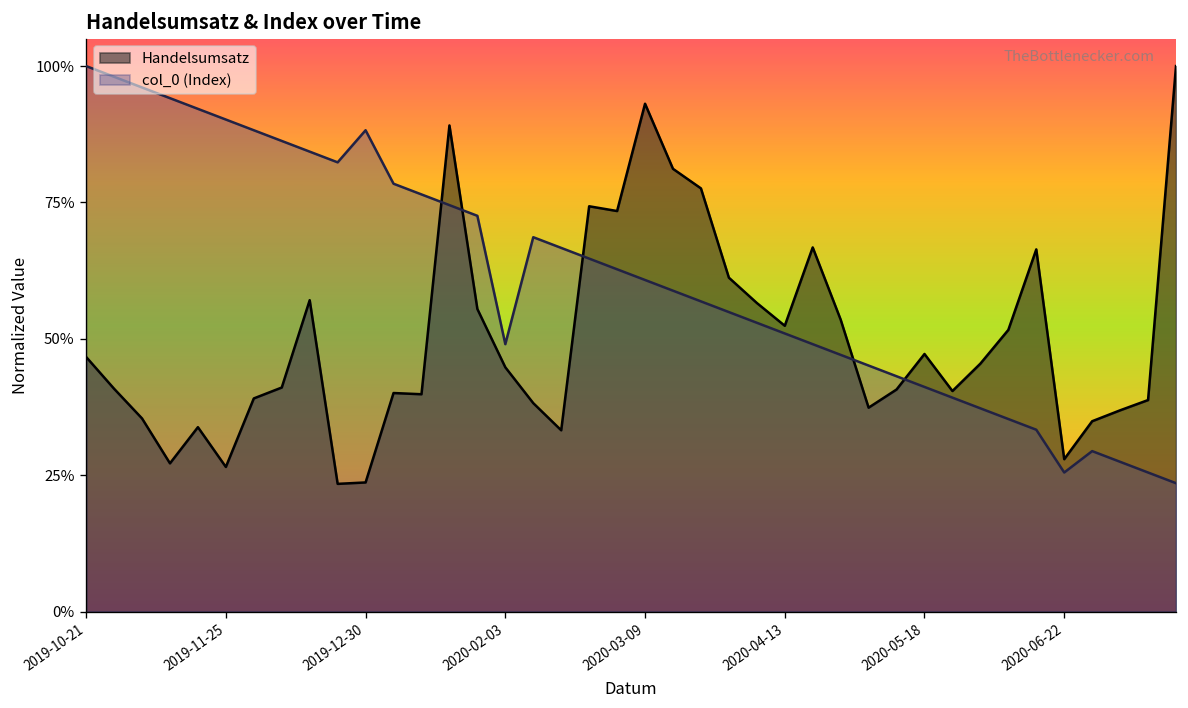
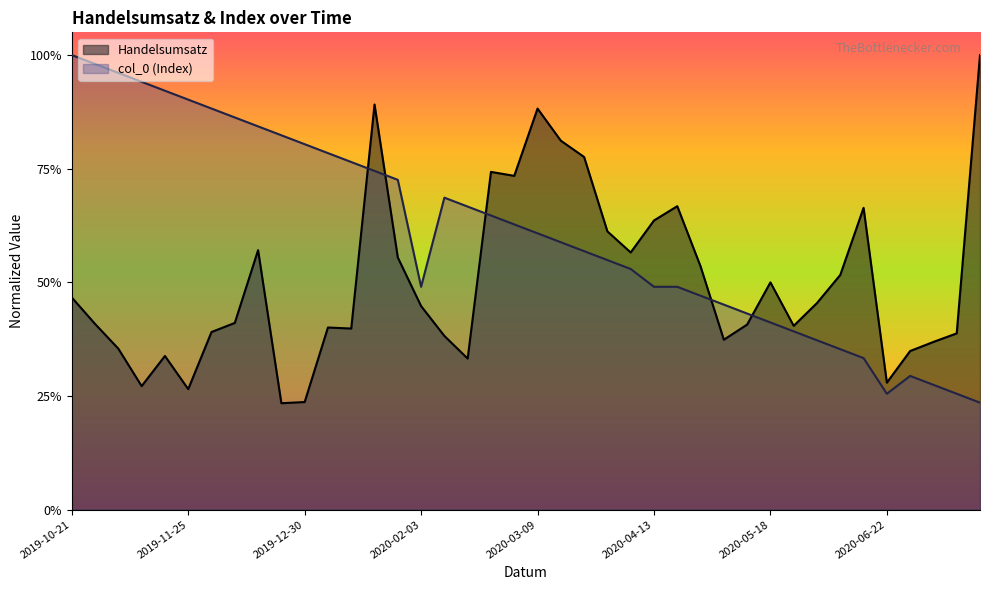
col_0 (Index), 2019-12-30: 88% -> 80%
Handelsumsatz, 2020-03-09: 93% -> 88%
Handelsumsatz, 2020-04-13: 52% -> 64%
col_0 (Index), 2020-04-13: 51% -> 49%
Handelsumsatz, 2020-05-18: 47% -> 50%
